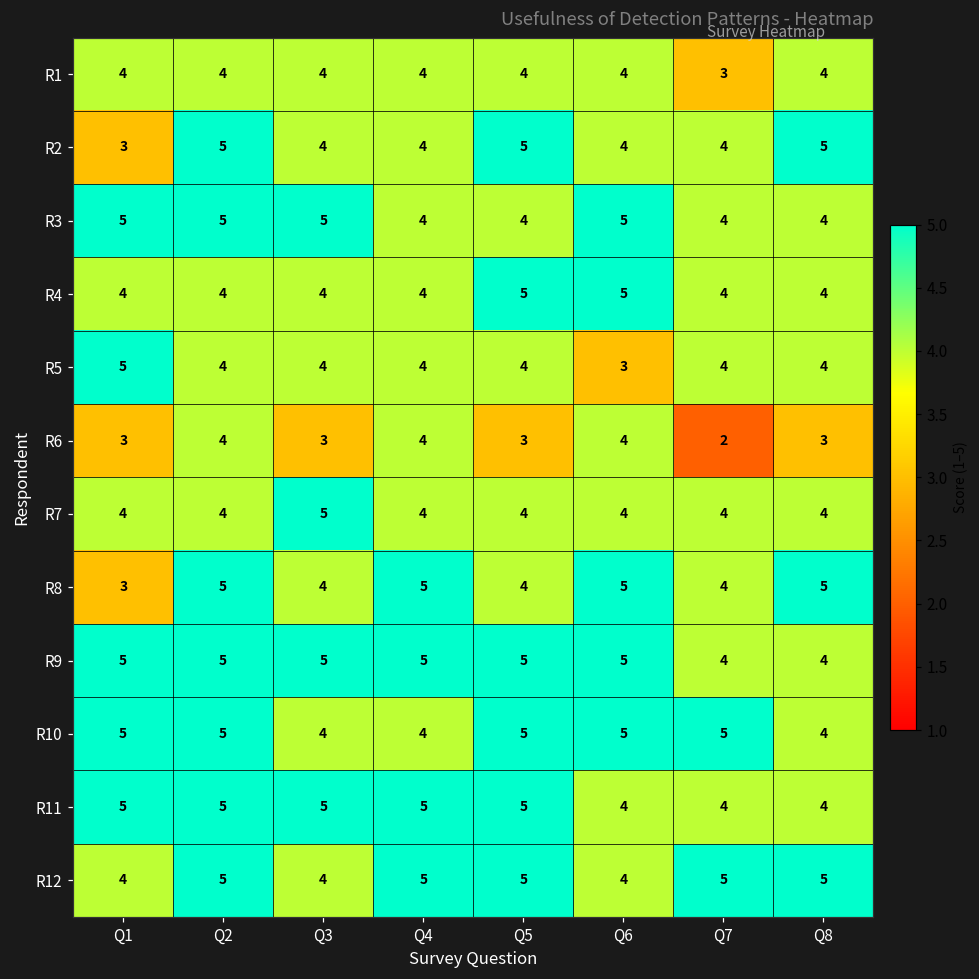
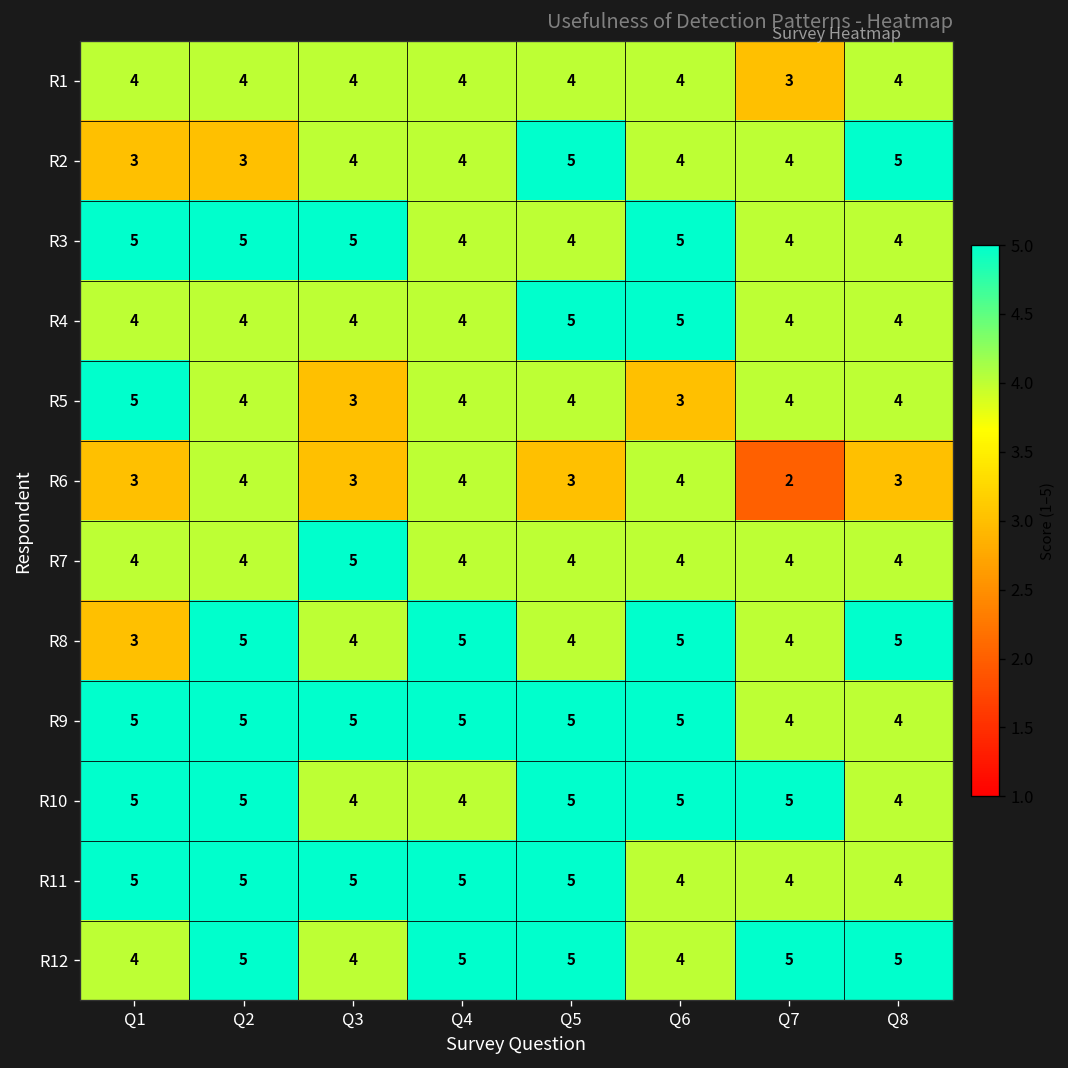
R2, Q2: 5 -> 3
R5, Q3: 4 -> 3
